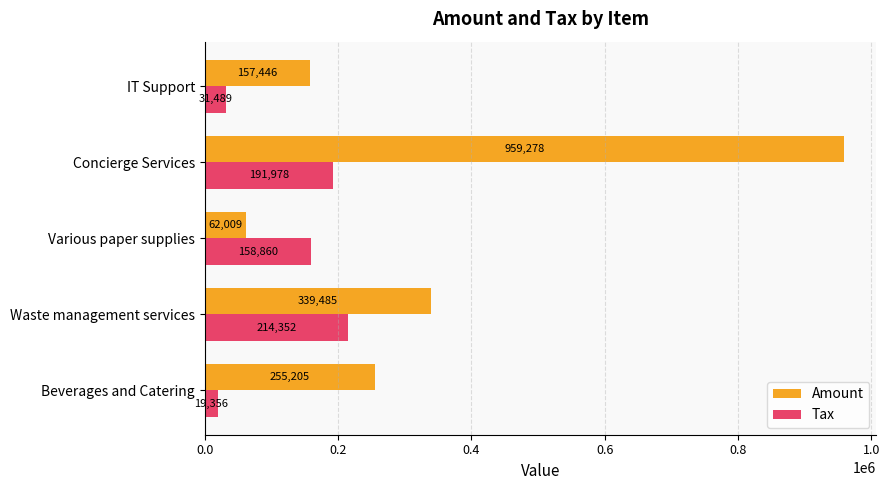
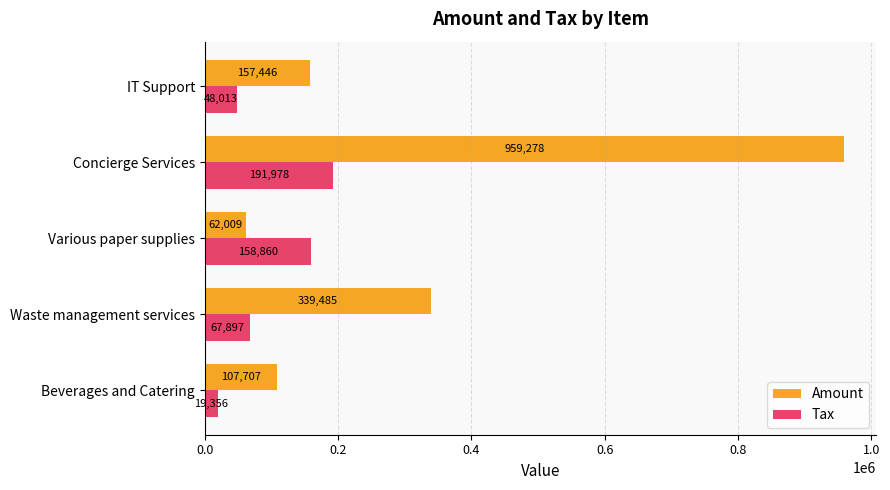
Tax, IT Support: 31,489 -> 48,013
Tax, Waste management services: 214,352 -> 67,897
Amount, Beverages and Catering: 255,205 -> 107,707
